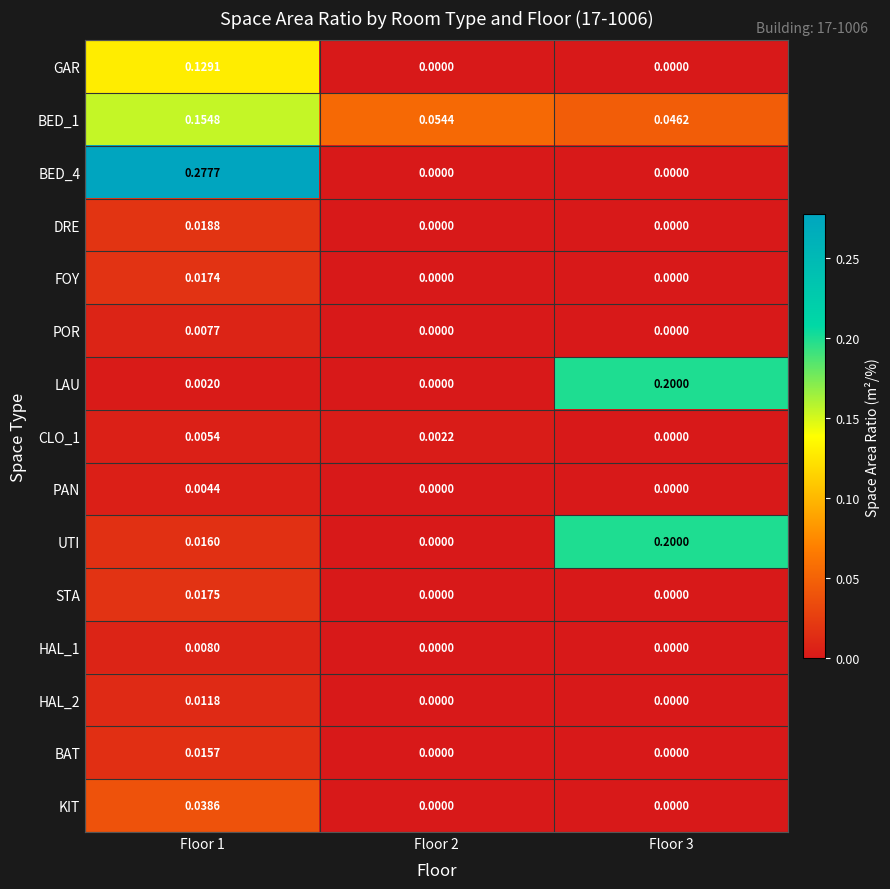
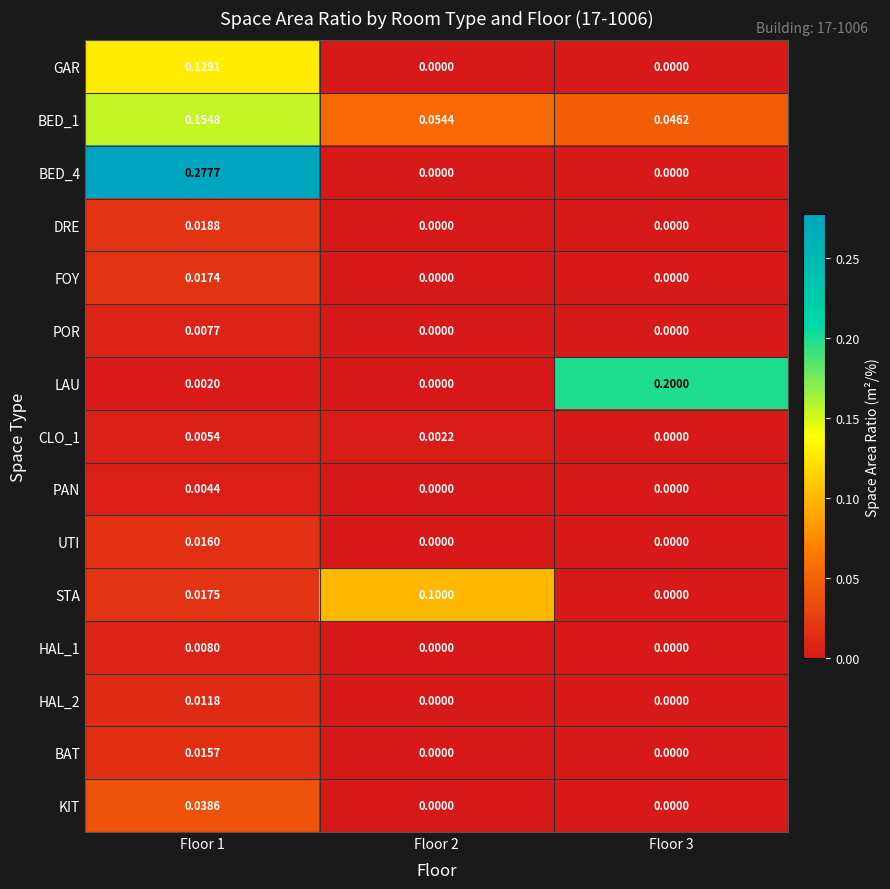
UTI, Floor 3: 0.2000 -> 0.0000
STA, Floor 2: 0.0000 -> 0.1000
